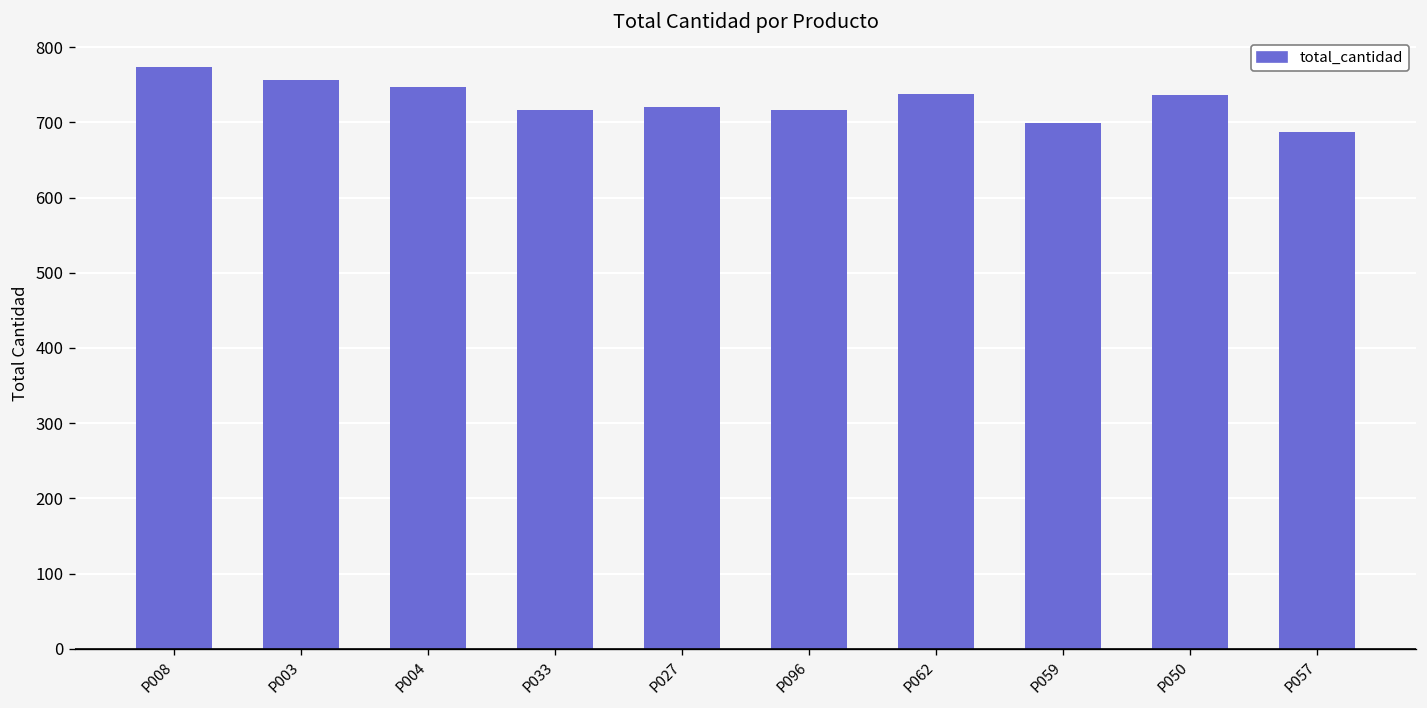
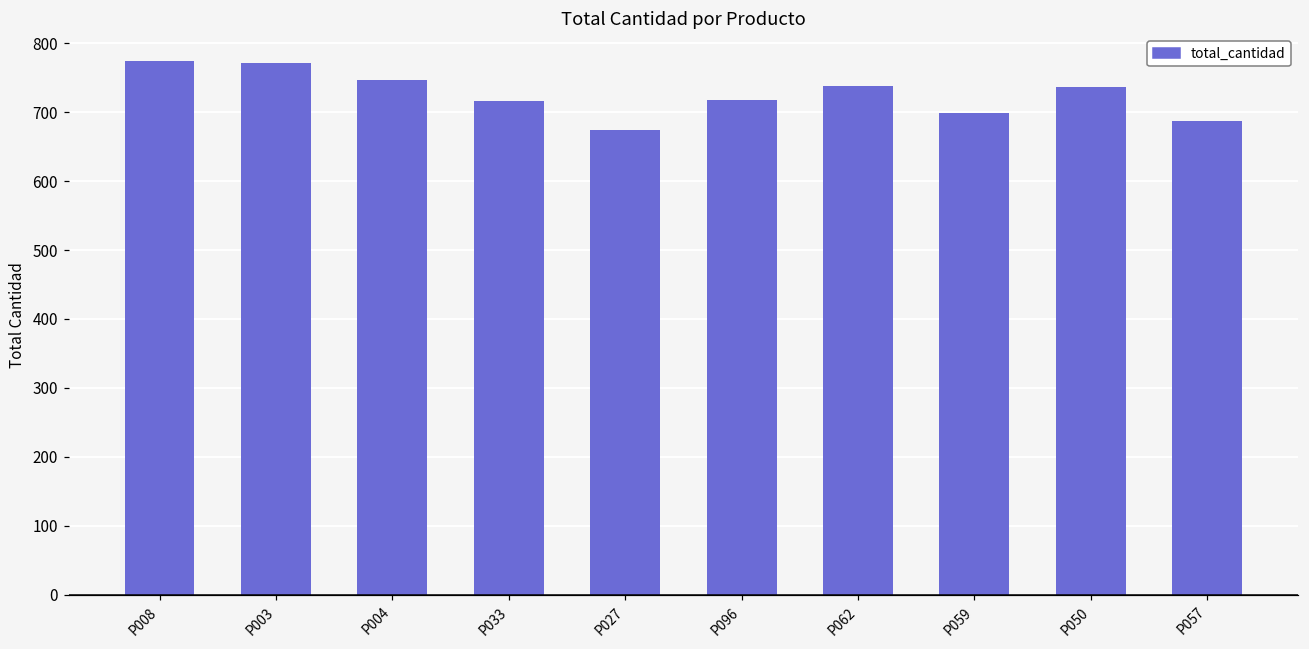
P003: 760 -> 770
P027: 720 -> 670
